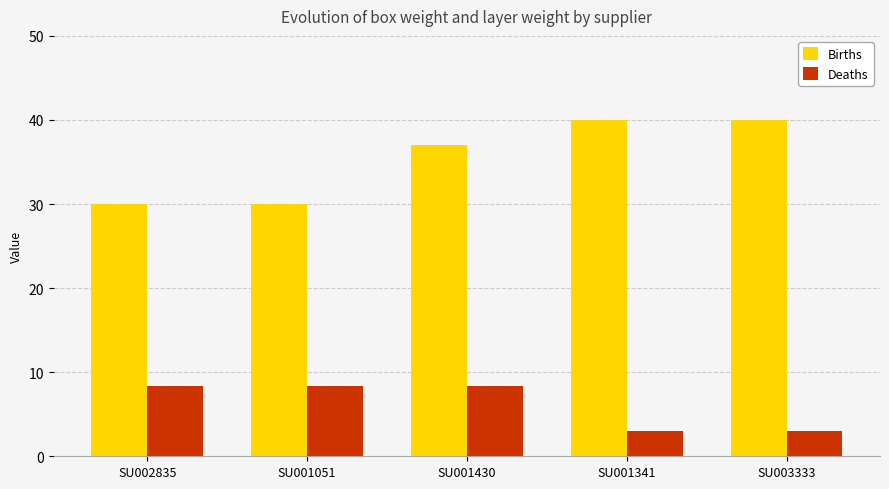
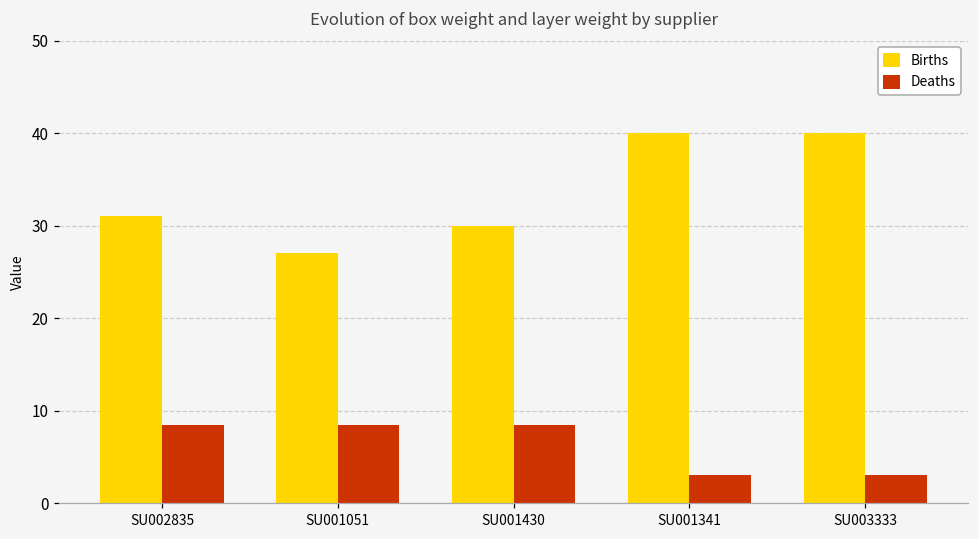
Births, SU002835: 30 -> 31
Births, SU001051: 30 -> 27
Births, SU001430: 37 -> 30
